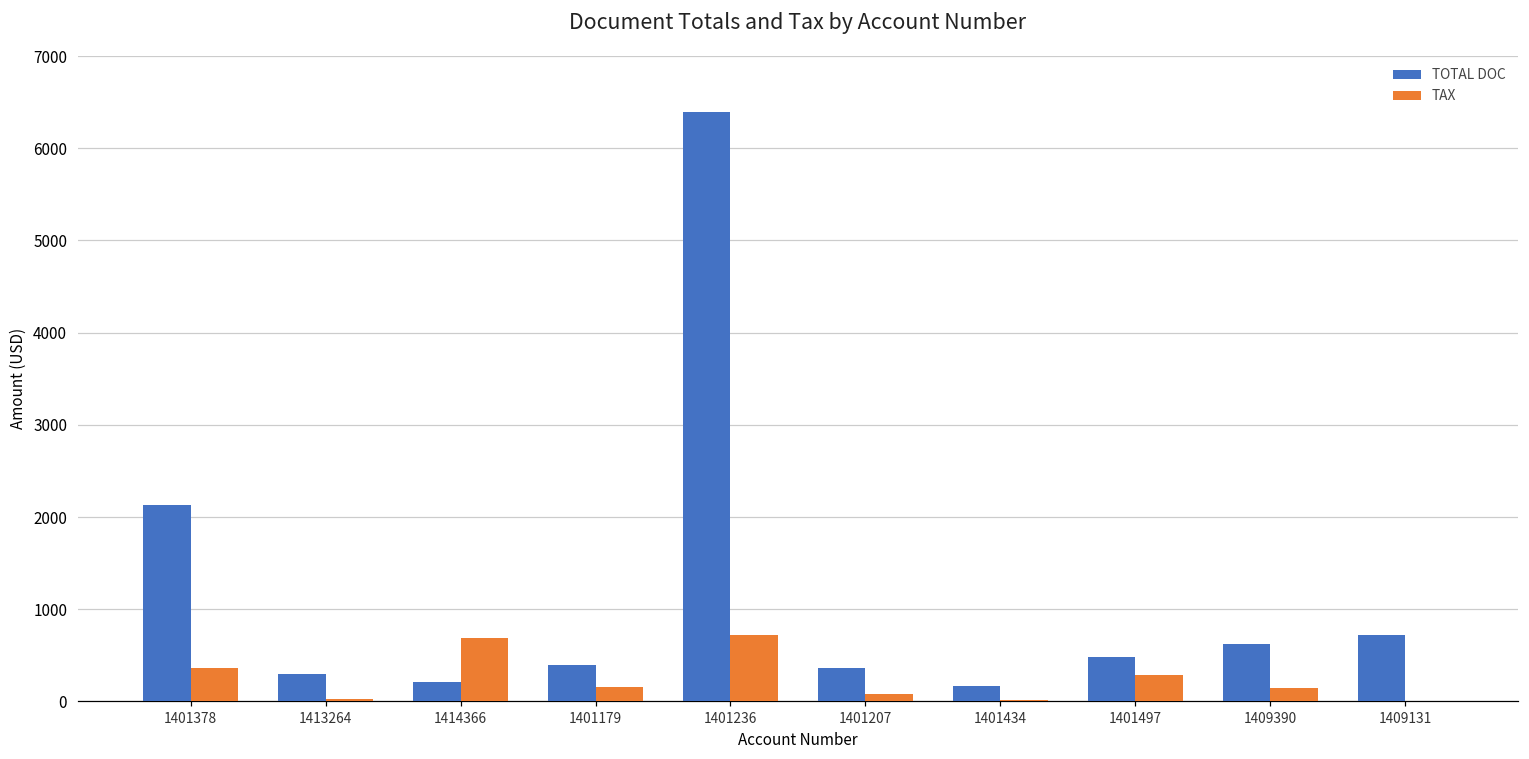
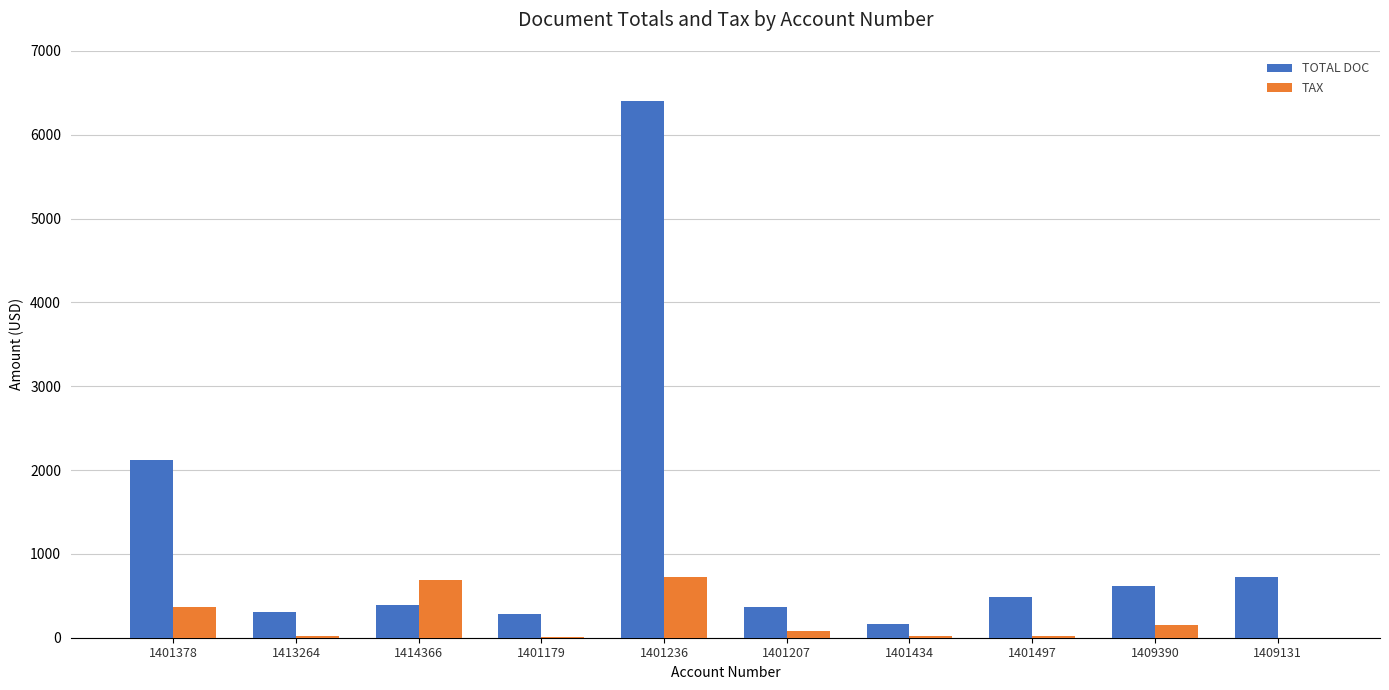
TOTAL DOC, 1414366: 200 -> 400
TOTAL DOC, 1401179: 400 -> 300
TAX, 1401179: 200 -> 0
TAX, 1401497: 300 -> 0
